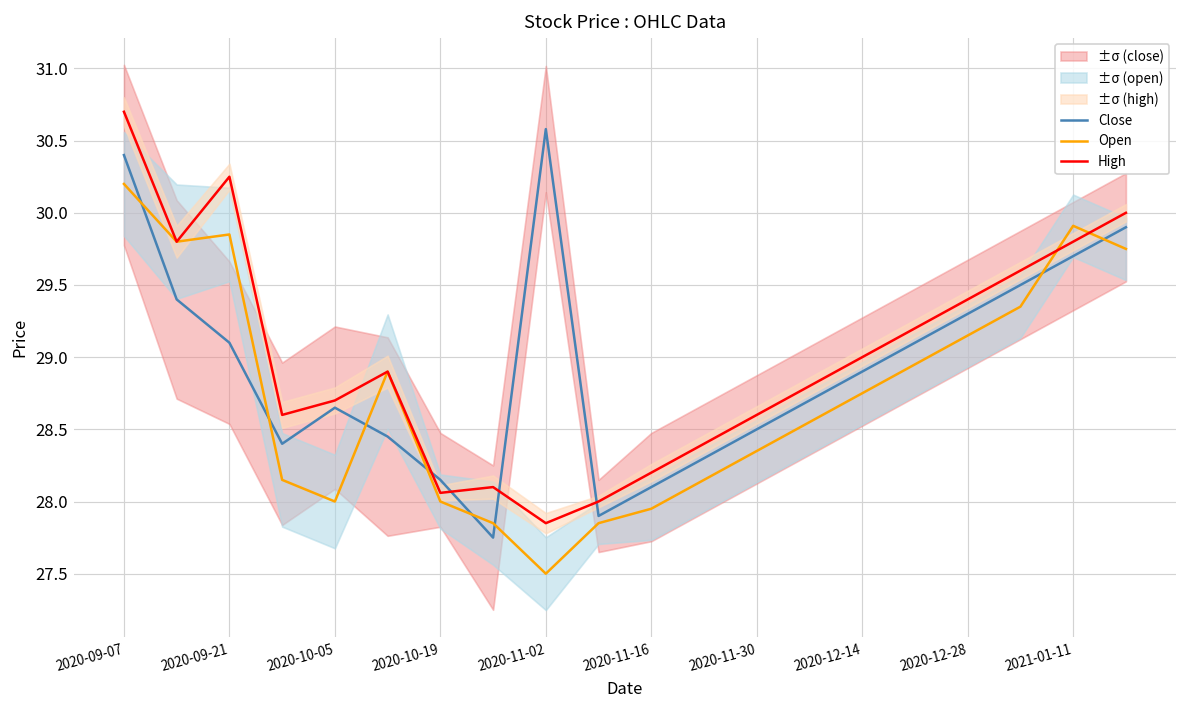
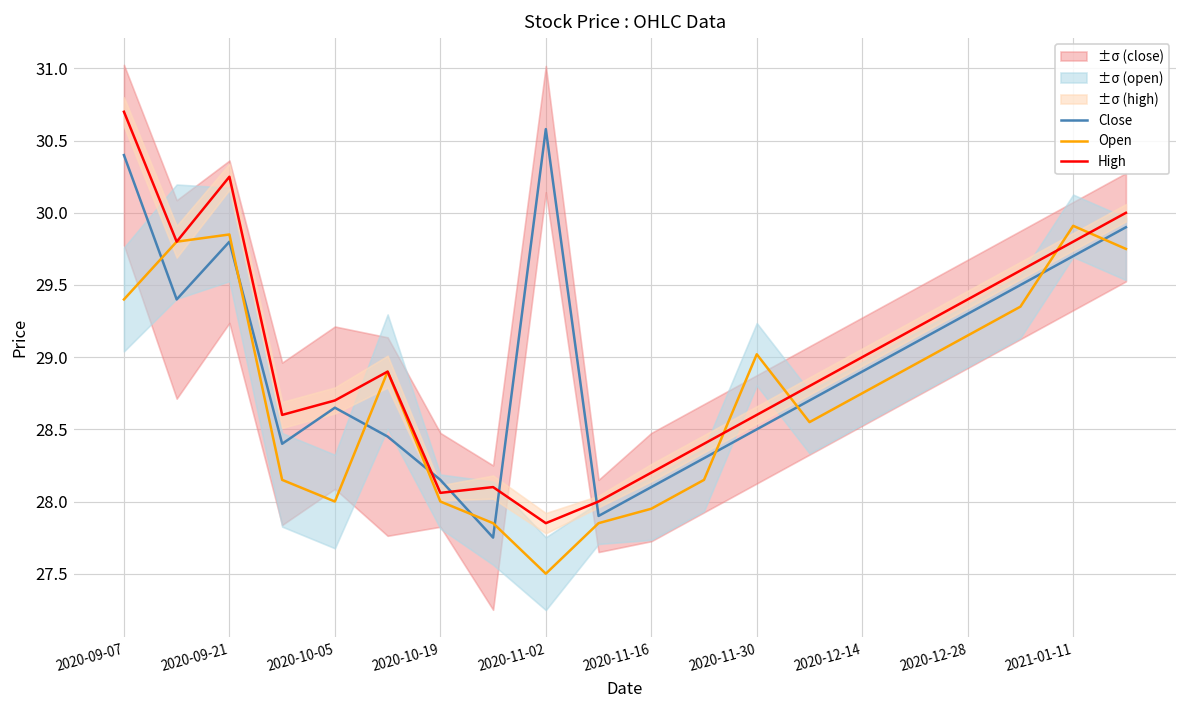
Open, 2020-09-07: 30.2 -> 29.4
Close, 2020-09-21: 29.1 -> 29.8
Open, 2020-11-30: 28.35 -> 29.02
